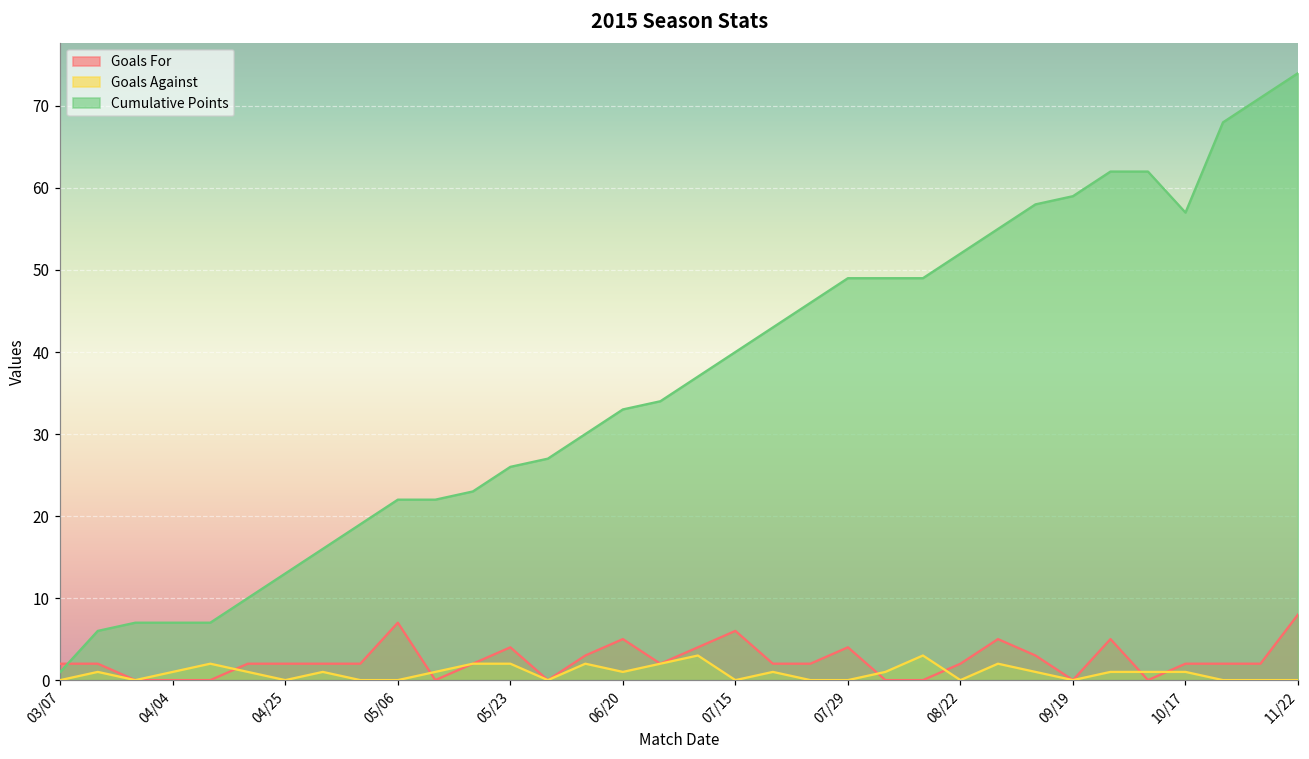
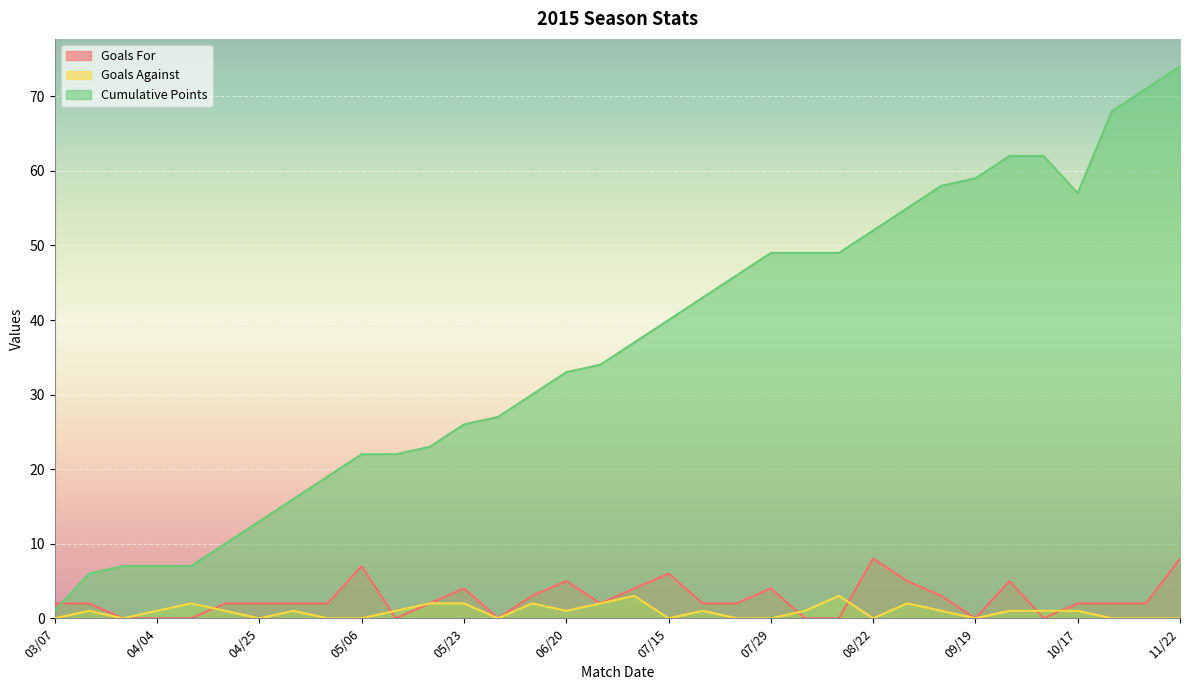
Goals For, 08/22: 2 -> 8
